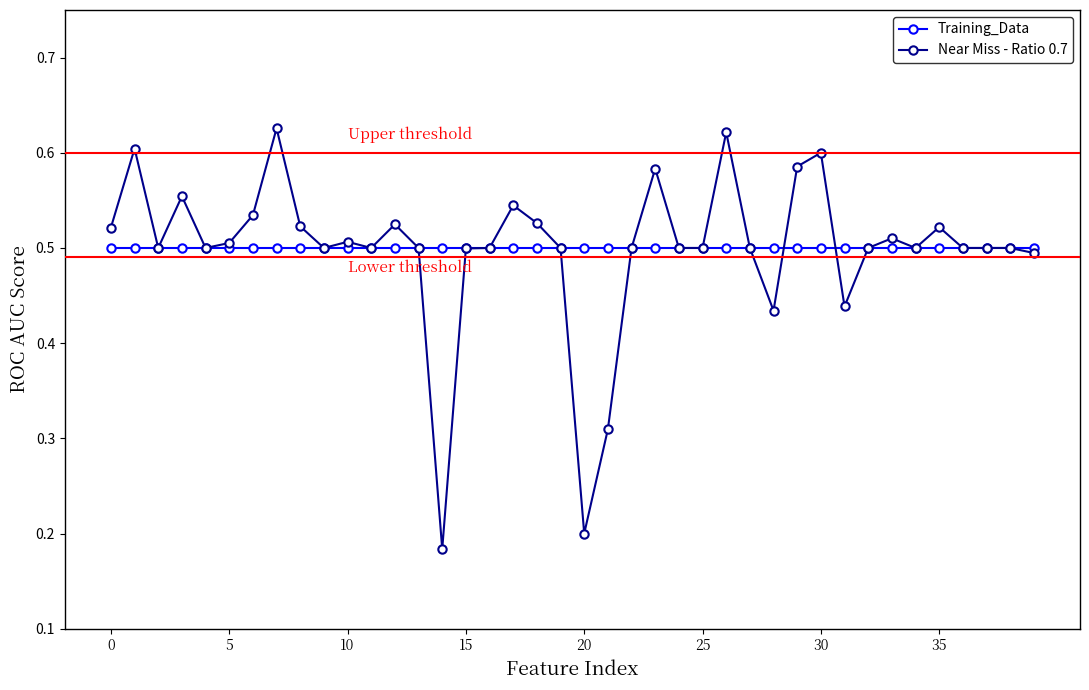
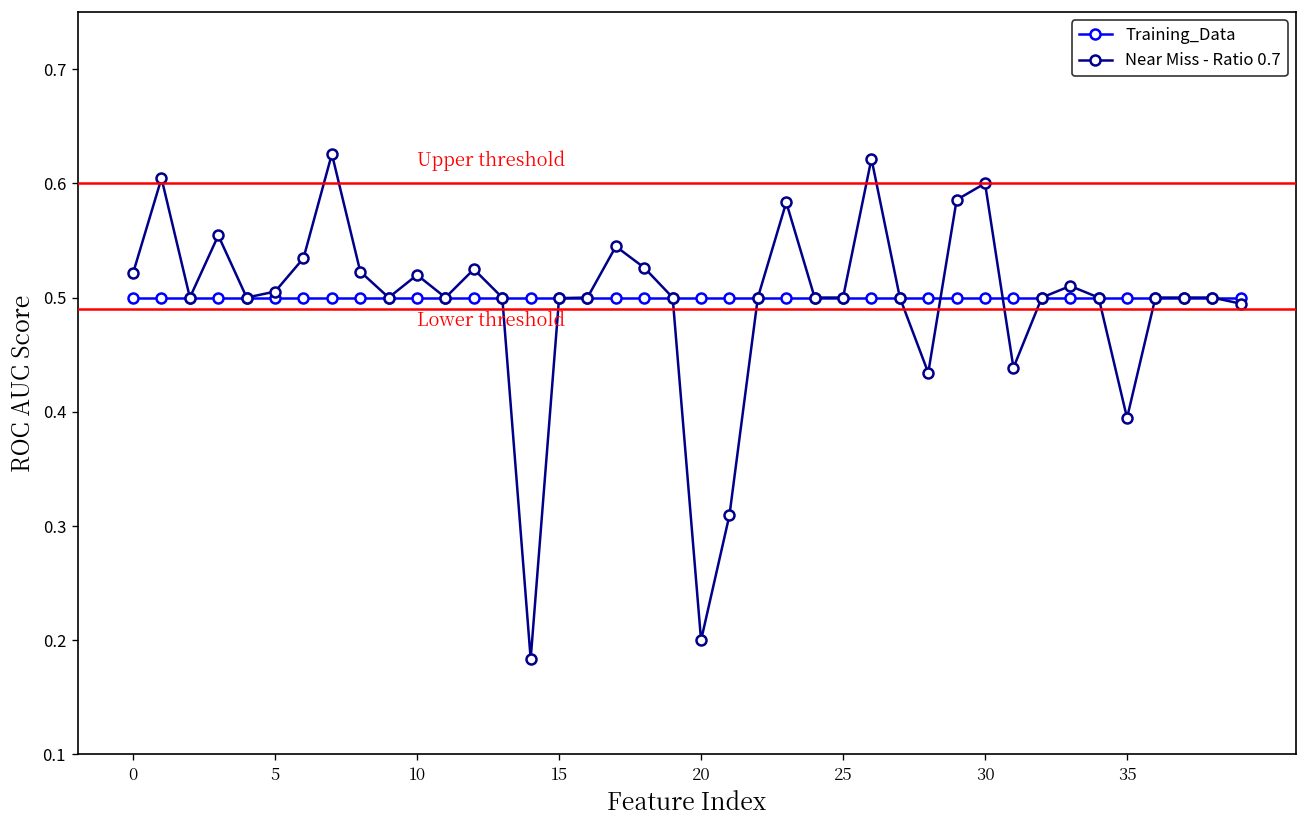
Near Miss - Ratio 0.7, 10: 0.51 -> 0.52
Near Miss - Ratio 0.7, 35: 0.52 -> 0.39
